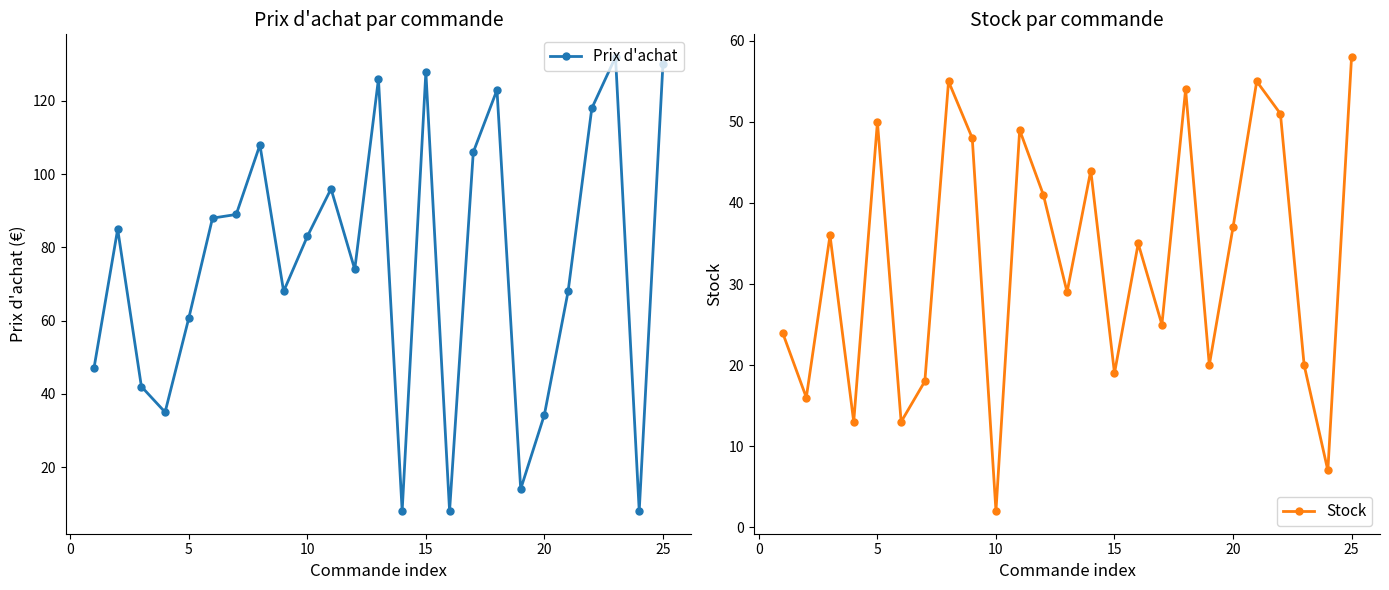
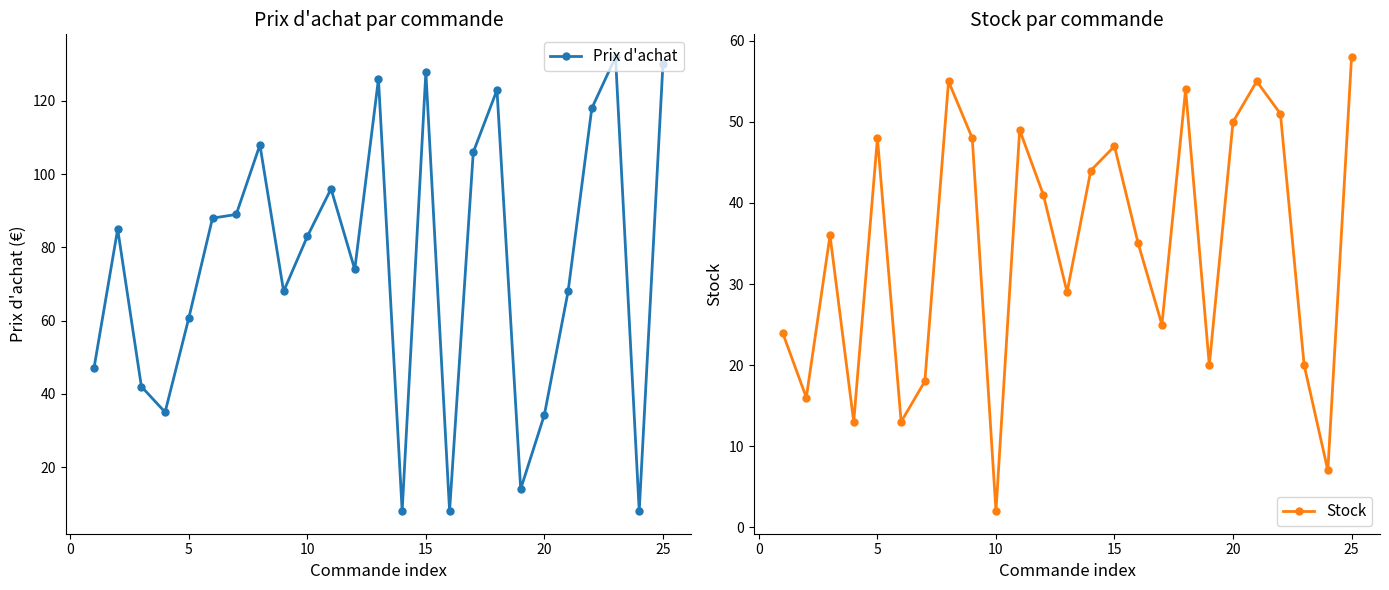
Stock par commande, 5: 50 -> 48
Stock par commande, 15: 19 -> 47
Stock par commande, 20: 37 -> 50
